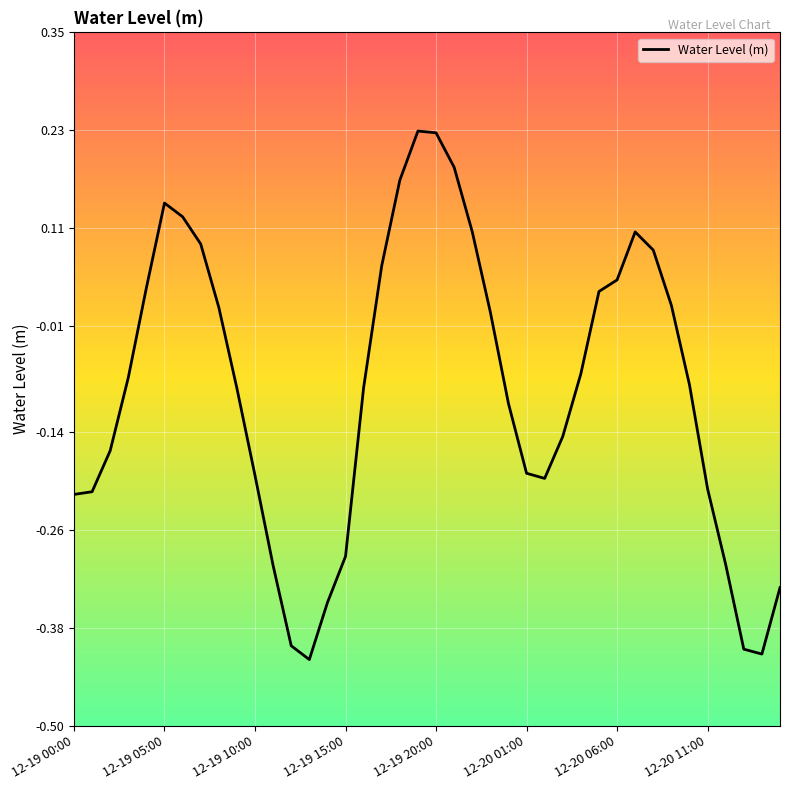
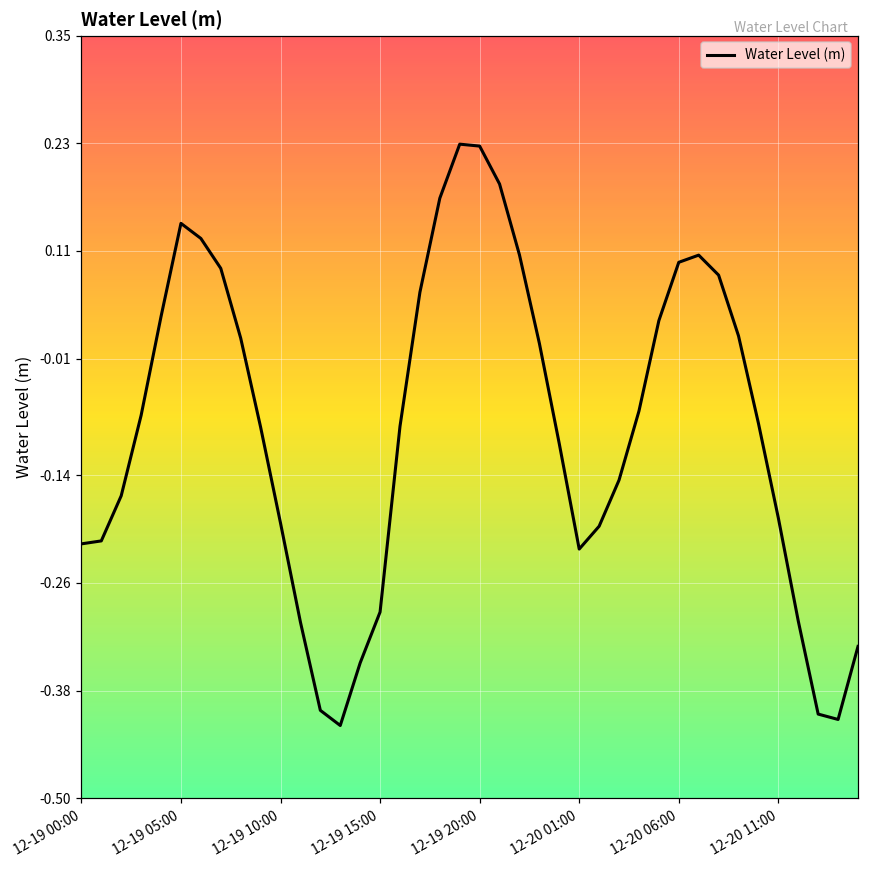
12-20 01:00: -0.19 -> -0.22
12-20 06:00: 0.05 -> 0.10
12-20 11:00: -0.21 -> -0.19
